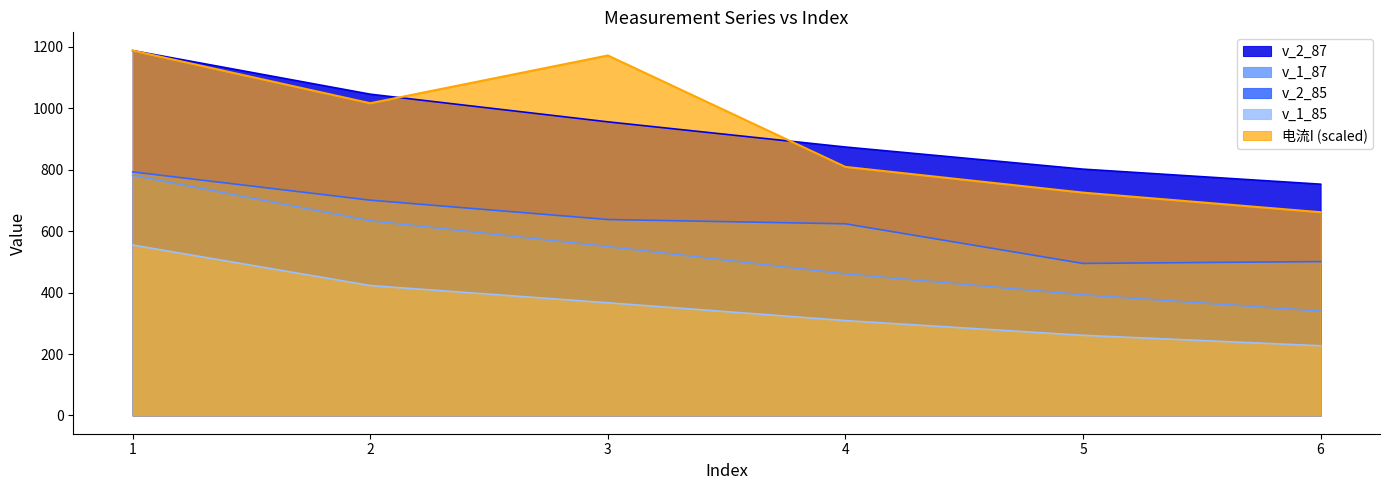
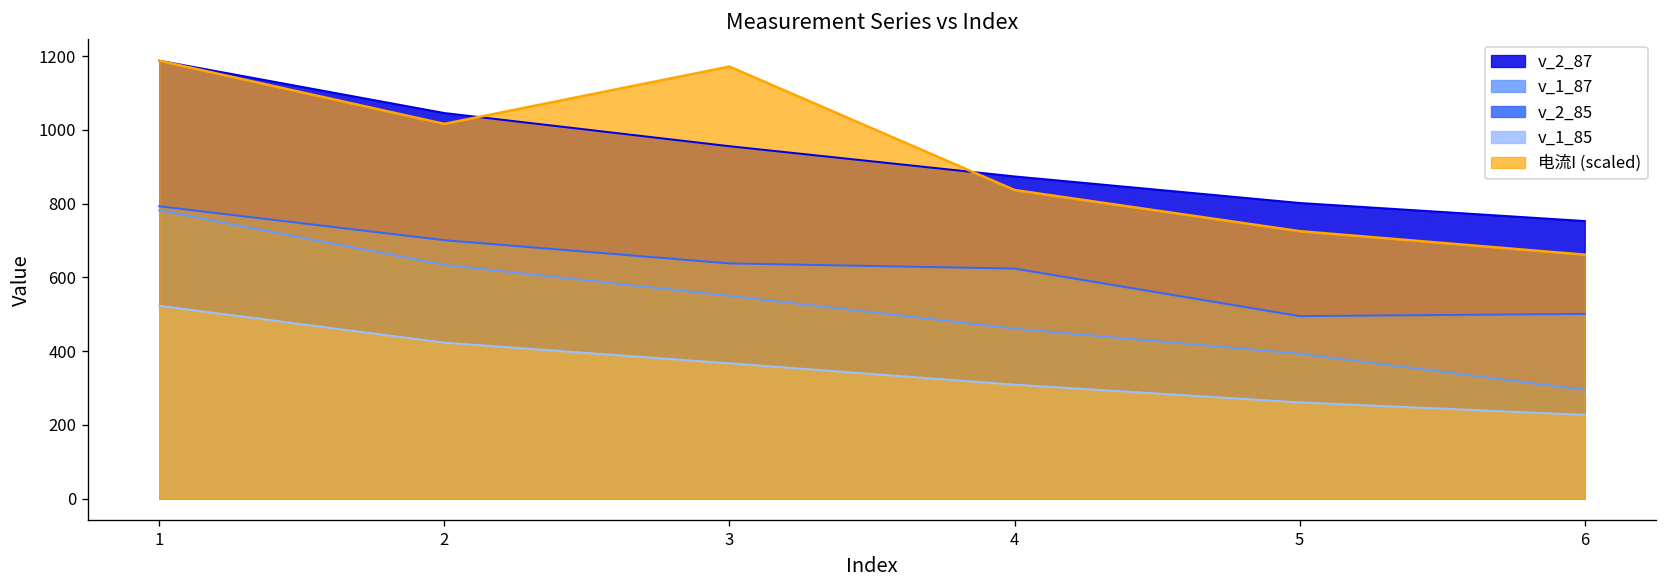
v_1_85, 1: 560 -> 520
电流I (scaled), 4: 810 -> 840
v_1_87, 6: 340 -> 300
